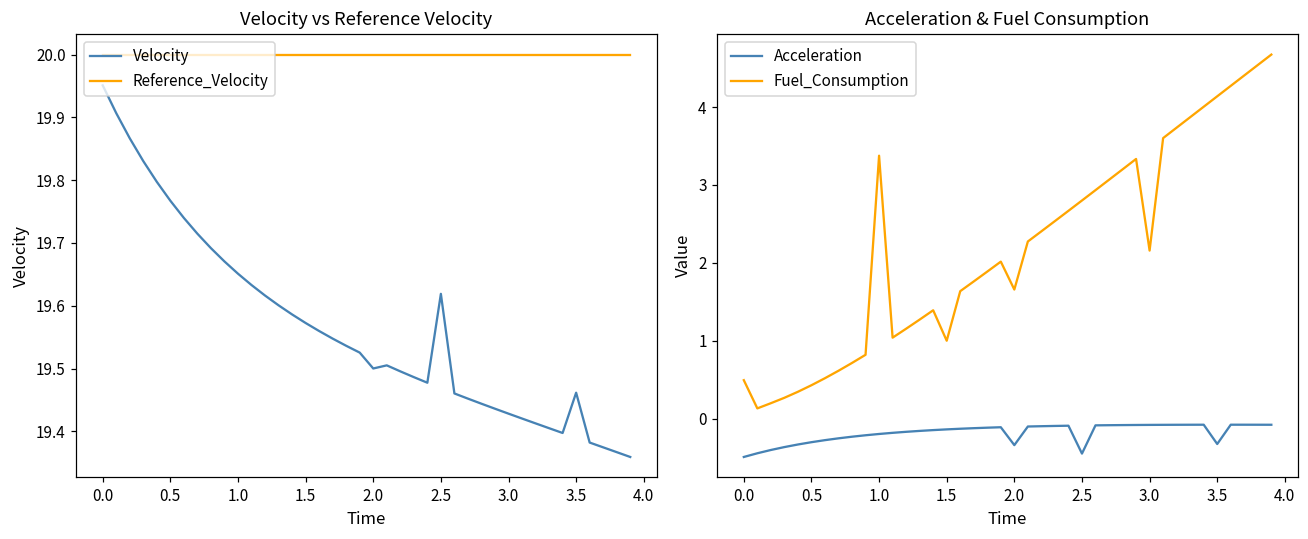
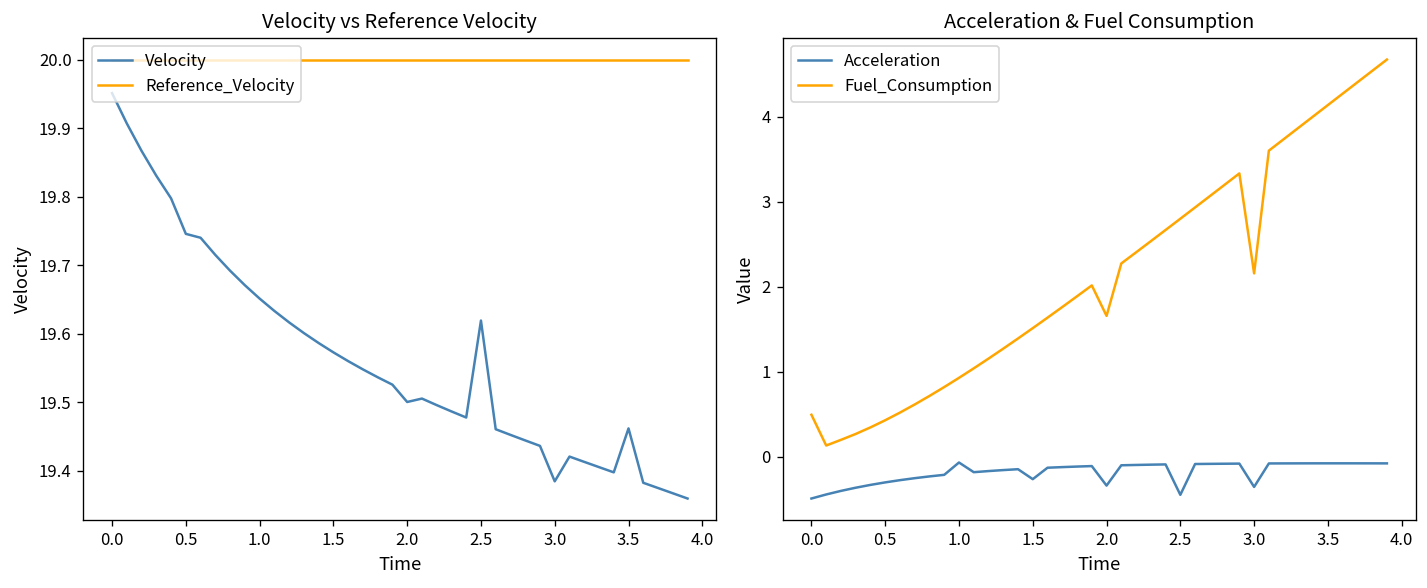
Velocity vs Reference Velocity, Velocity, 0.5: 19.77 -> 19.75
Velocity vs Reference Velocity, Velocity, 3.0: 19.43 -> 19.38
Acceleration & Fuel Consumption, Acceleration, 1.0: -0.2 -> -0.1
Acceleration & Fuel Consumption, Fuel_Consumption, 1.0: 3.4 -> 0.9
Acceleration & Fuel Consumption, Acceleration, 1.5: -0.1 -> -0.3
Acceleration & Fuel Consumption, Fuel_Consumption, 1.5: 1.0 -> 1.5
Acceleration & Fuel Consumption, Acceleration, 3.0: -0.1 -> -0.4
Acceleration & Fuel Consumption, Acceleration, 3.5: -0.3 -> -0.1
